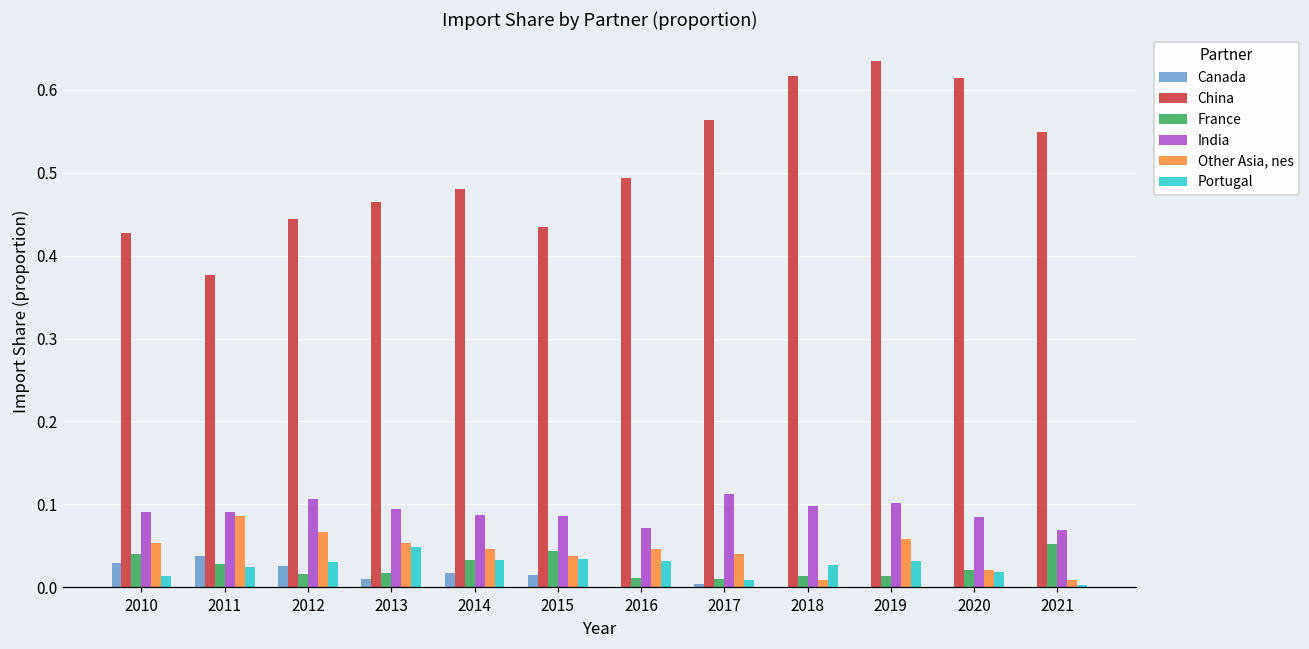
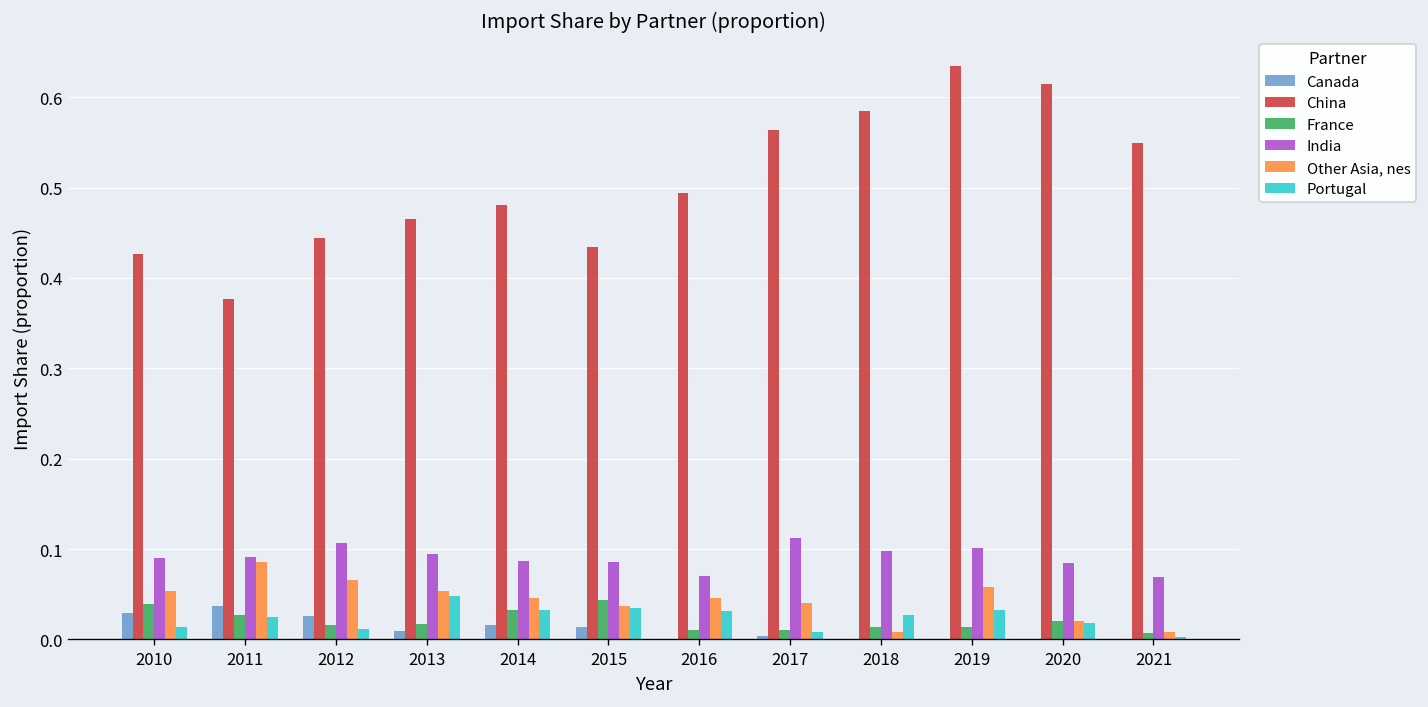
Portugal, 2012: 0.03 -> 0.01
China, 2018: 0.62 -> 0.58
France, 2021: 0.05 -> 0.01
